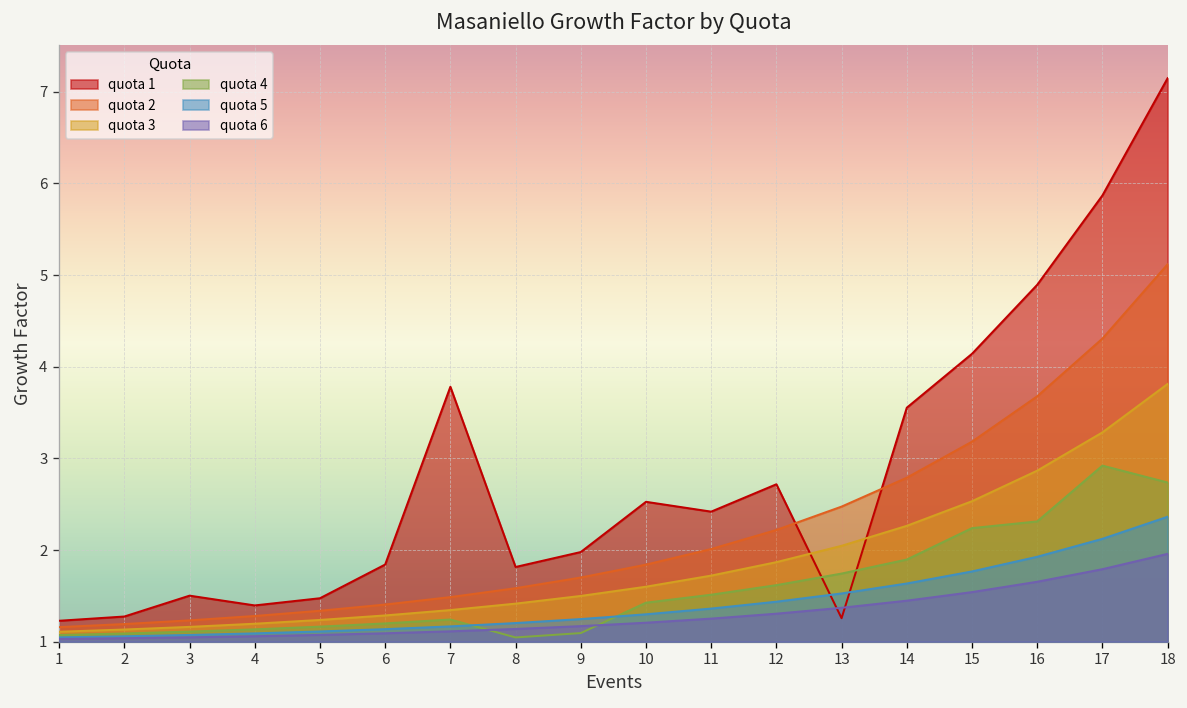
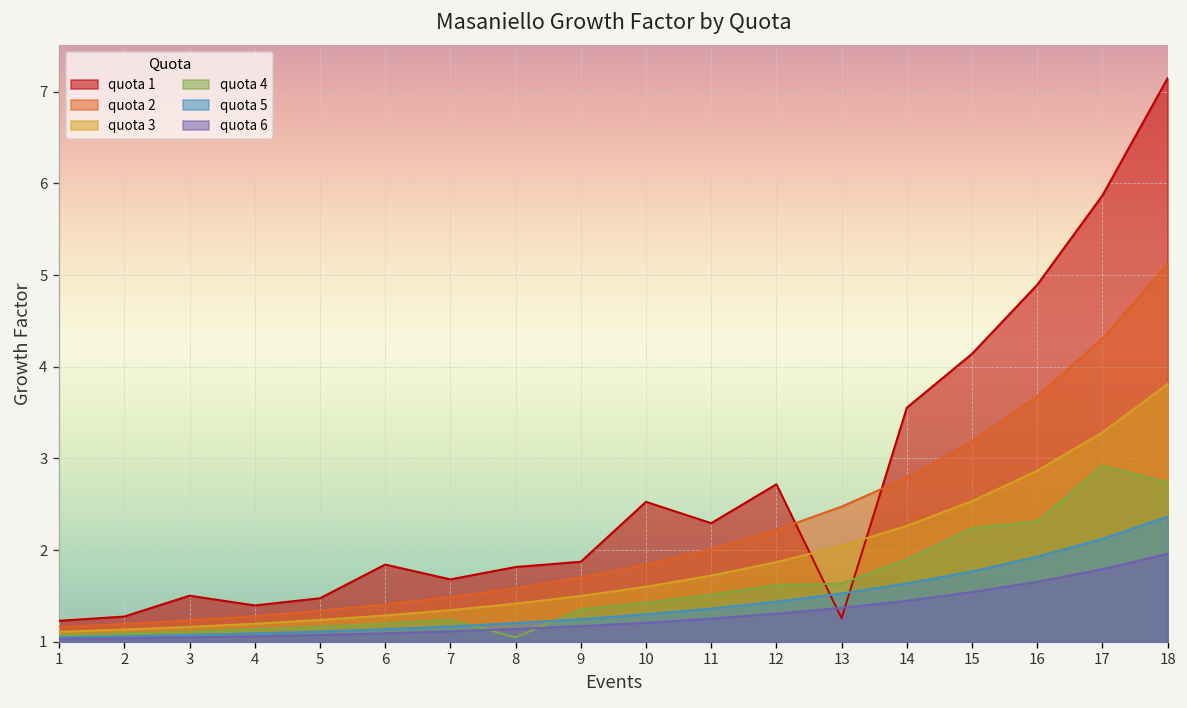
quota 1, 7: 3.8 -> 1.7
quota 1, 9: 2.0 -> 1.9
quota 4, 9: 1.1 -> 1.4
quota 1, 11: 2.4 -> 2.3
quota 4, 13: 1.7 -> 1.6
